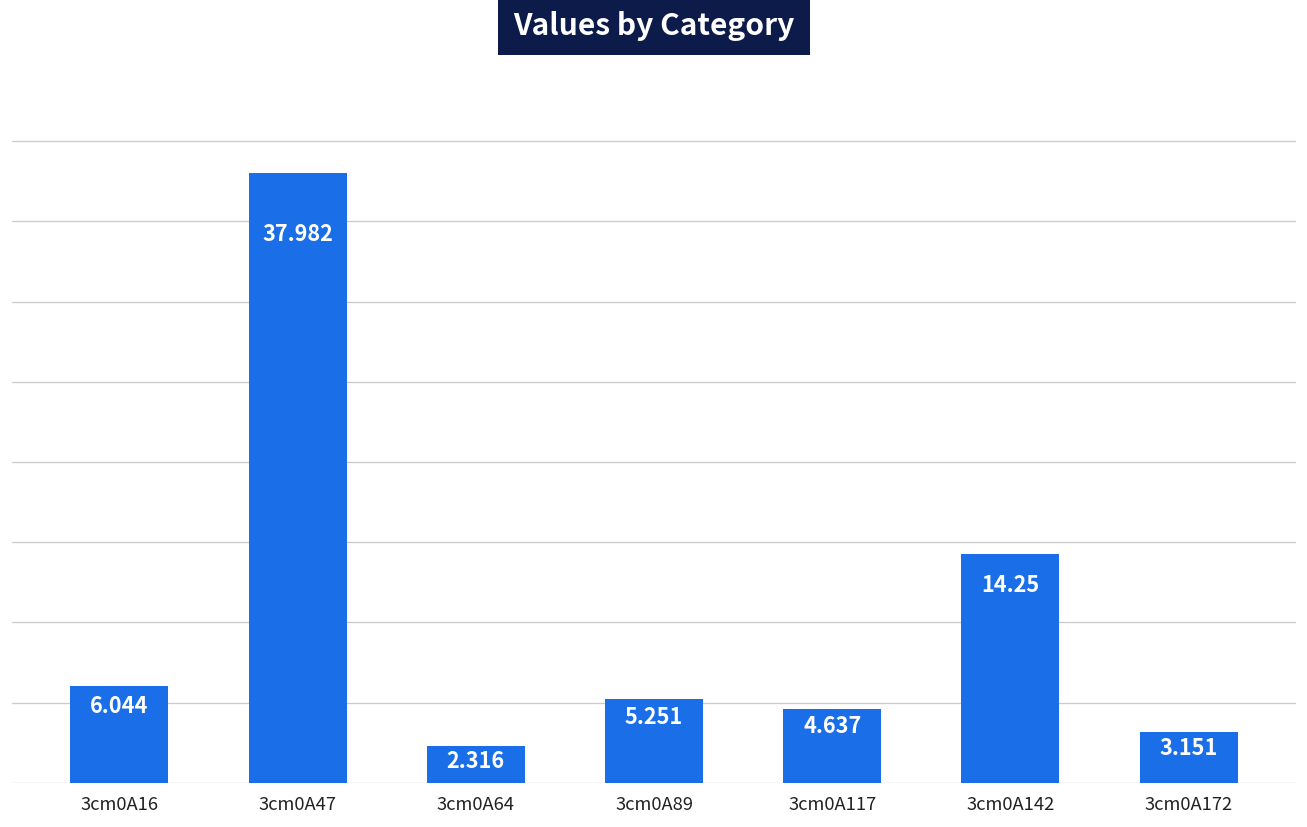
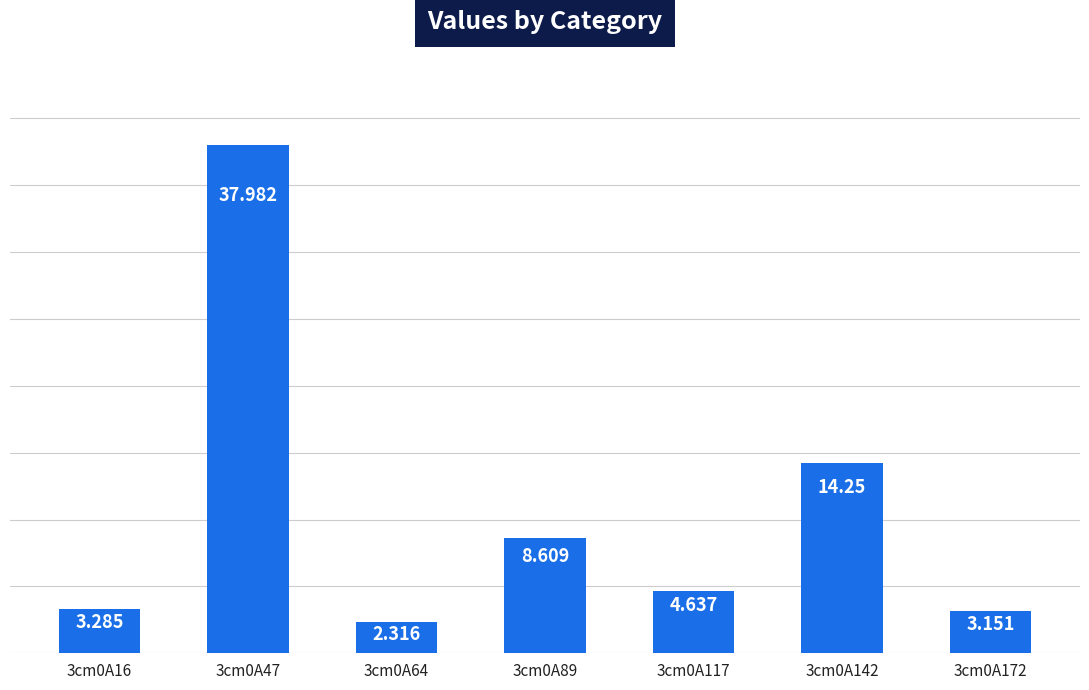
3cm0A16: 6.044 -> 3.285
3cm0A89: 5.251 -> 8.609
